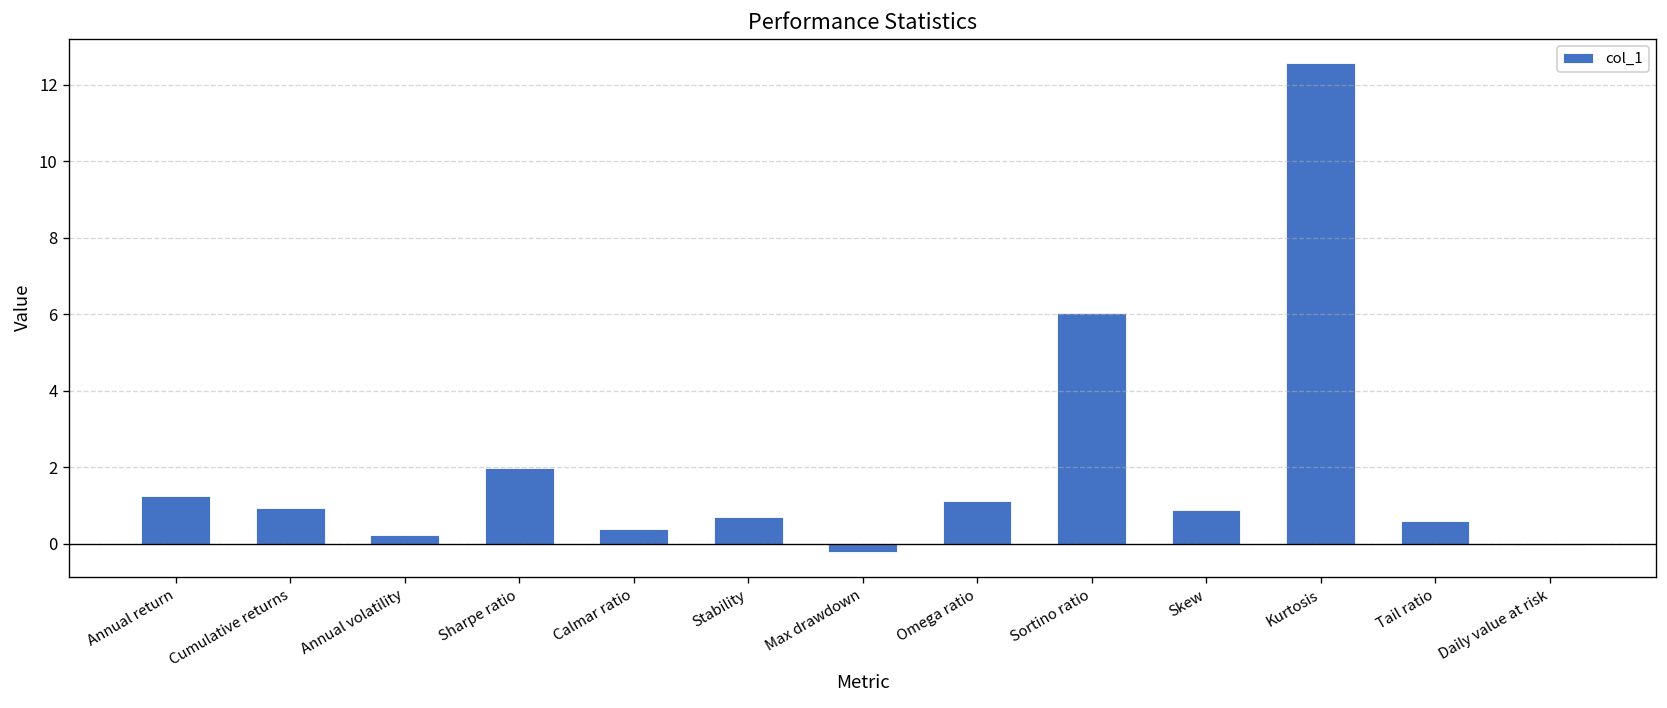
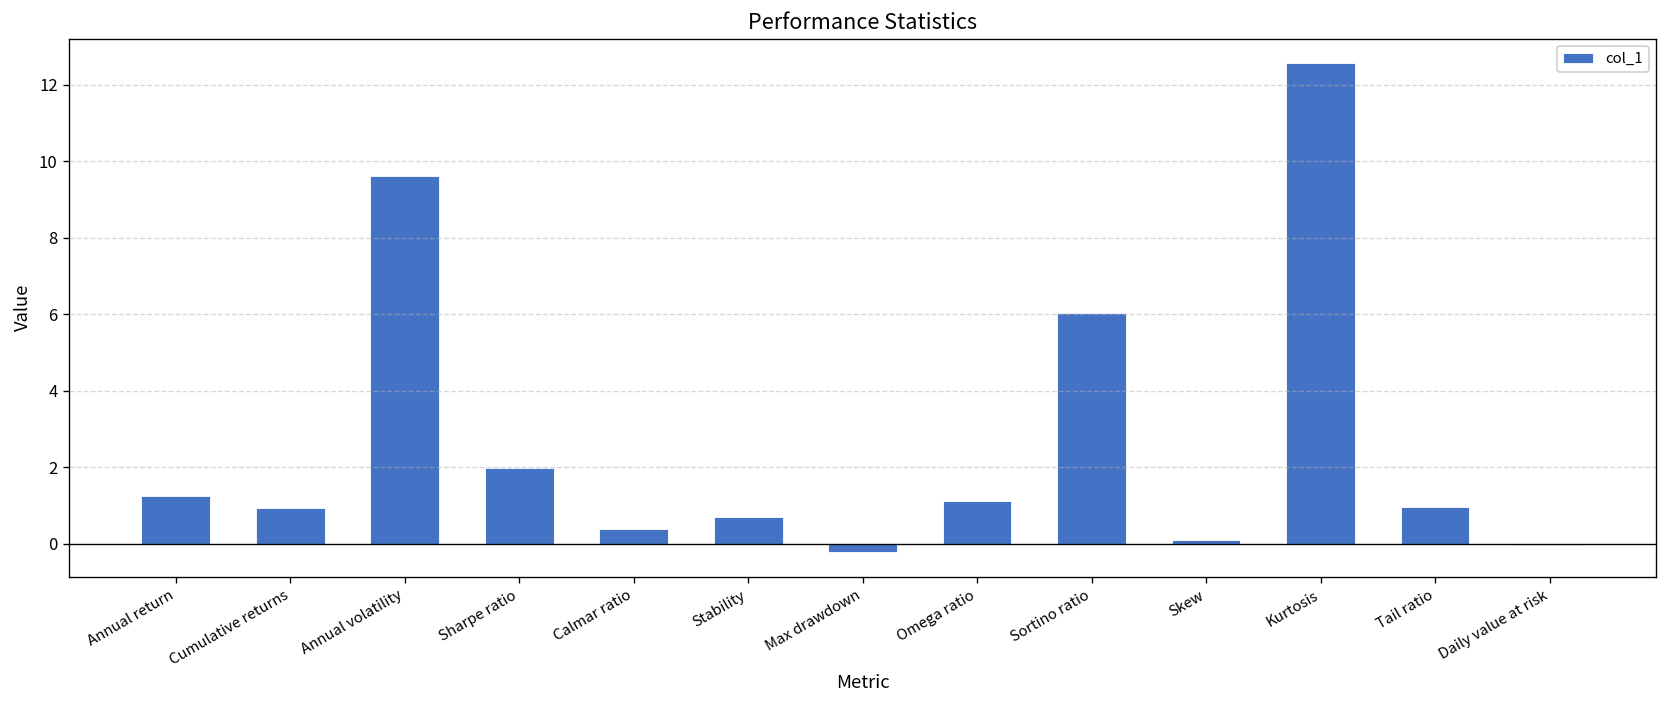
Annual volatility: 0.2 -> 9.6
Skew: 0.9 -> 0.1
Tail ratio: 0.6 -> 0.9
